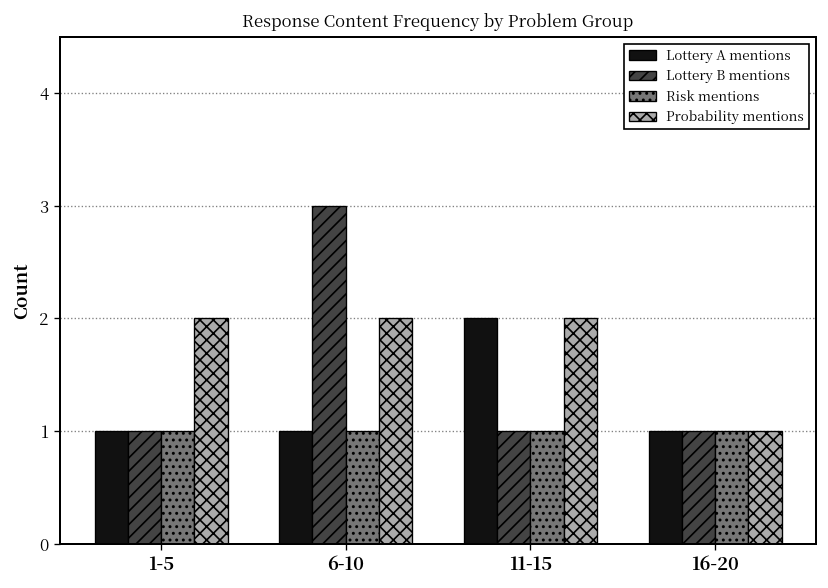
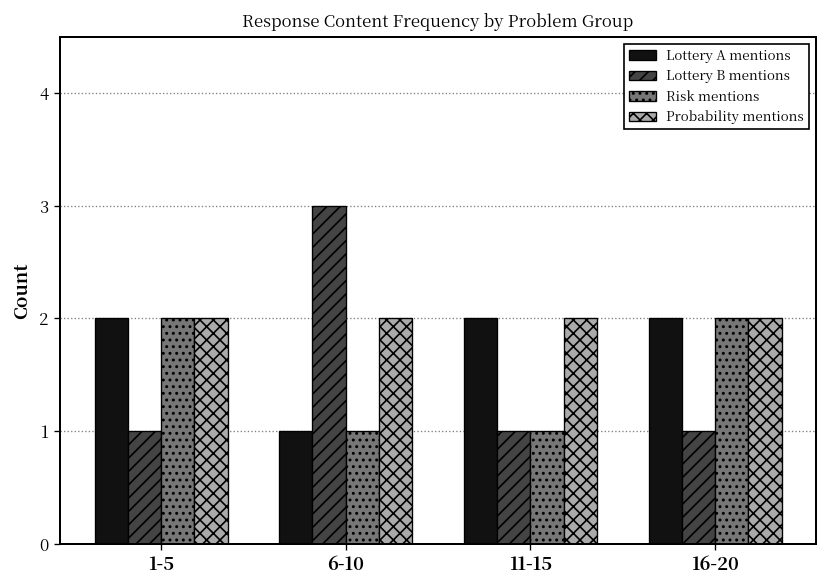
Lottery A mentions, 1-5: 1 -> 2
Risk mentions, 1-5: 1 -> 2
Lottery A mentions, 16-20: 1 -> 2
Risk mentions, 16-20: 1 -> 2
Probability mentions, 16-20: 1 -> 2
